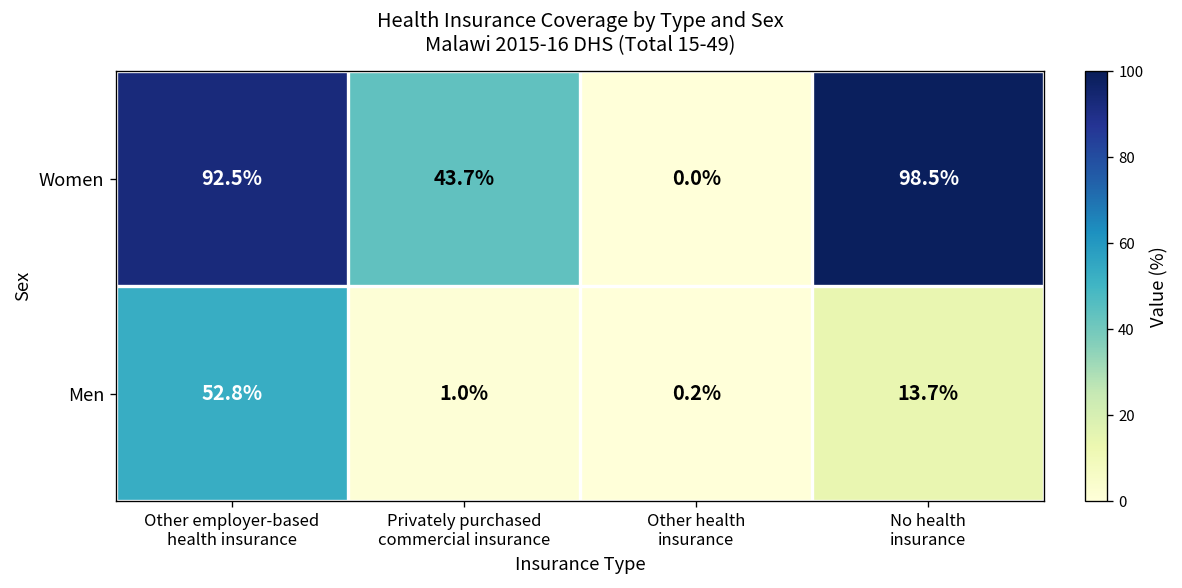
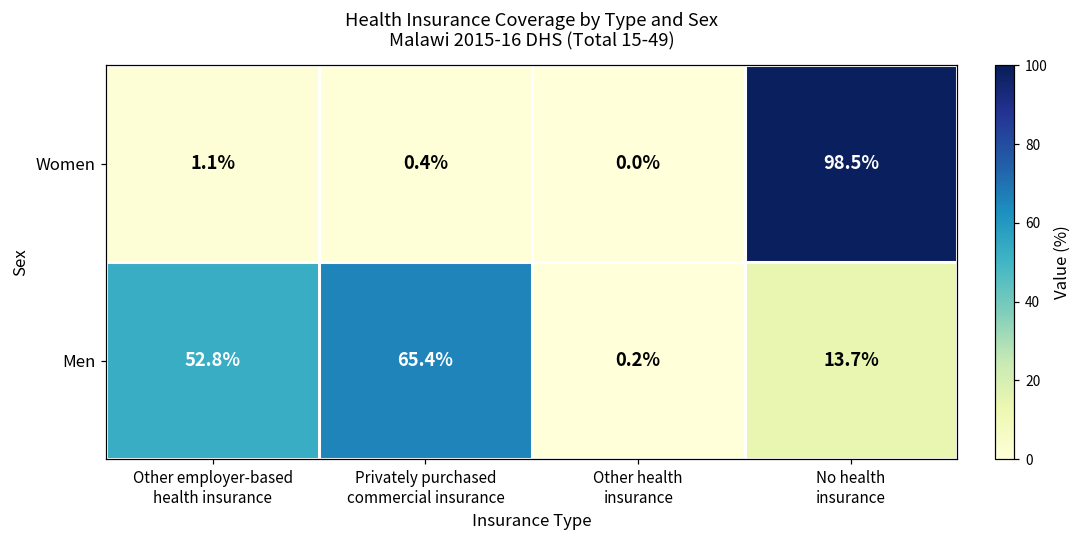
Women, Other employer-based health insurance: 92.5% -> 1.1%
Women, Privately purchased commercial insurance: 43.7% -> 0.4%
Men, Privately purchased commercial insurance: 1.0% -> 65.4%
